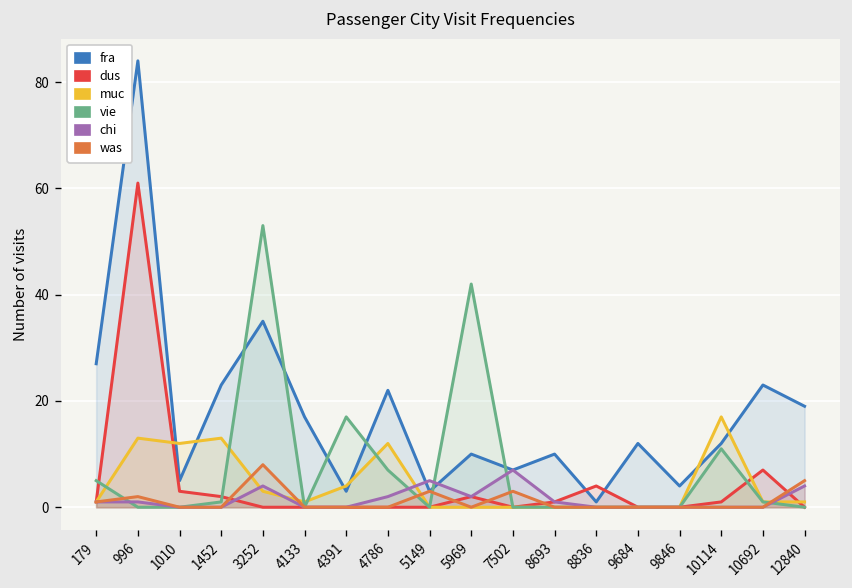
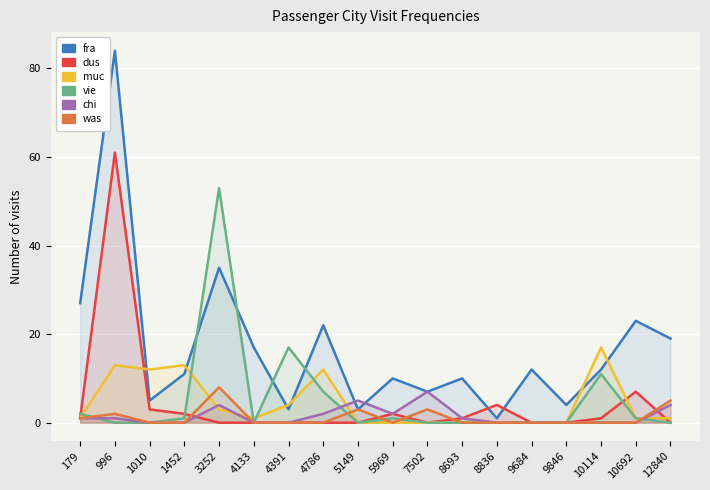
vie, 179: 5 -> 2
fra, 1452: 23 -> 11
vie, 5969: 42 -> 1
